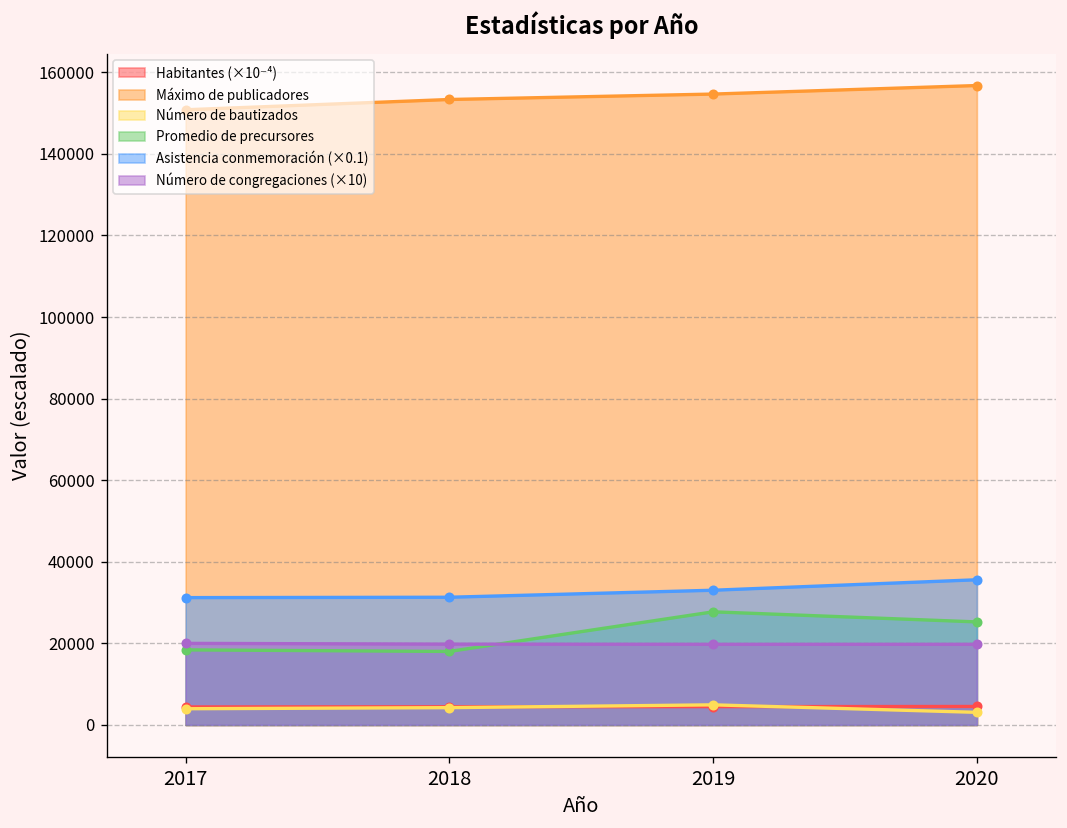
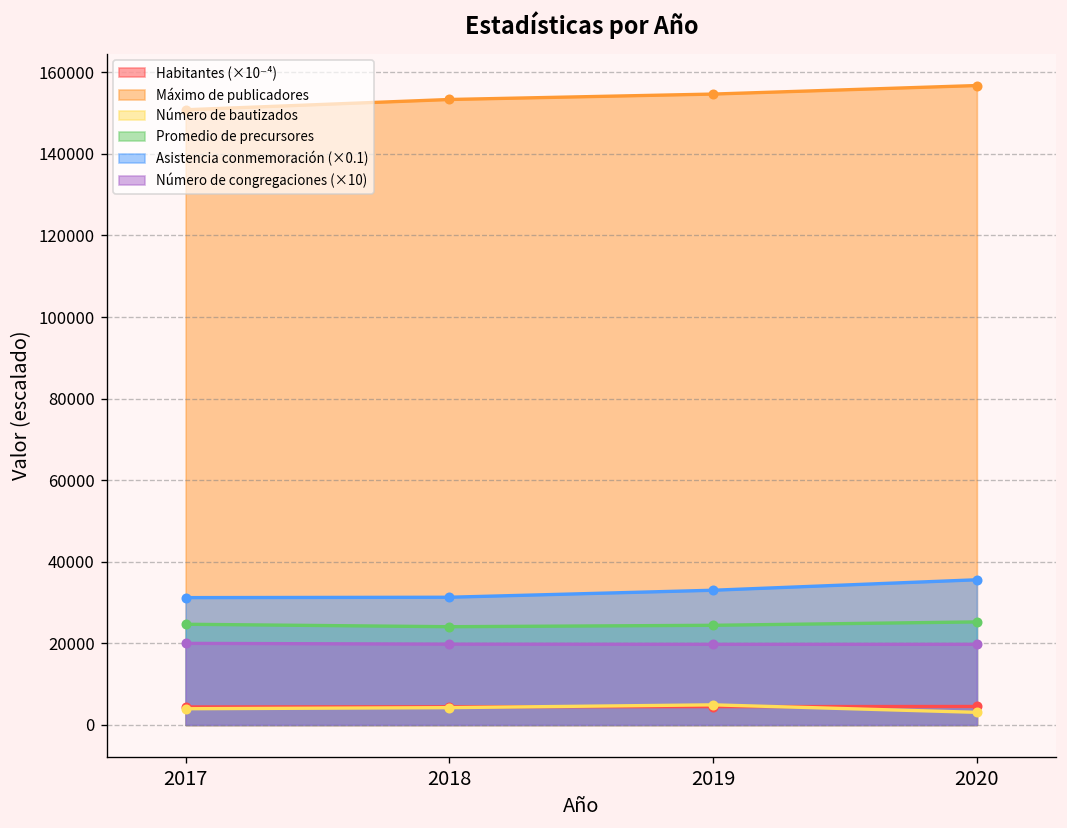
Promedio de precursores, 2017: 18000 -> 25000
Promedio de precursores, 2018: 18000 -> 24000
Promedio de precursores, 2019: 28000 -> 24000
